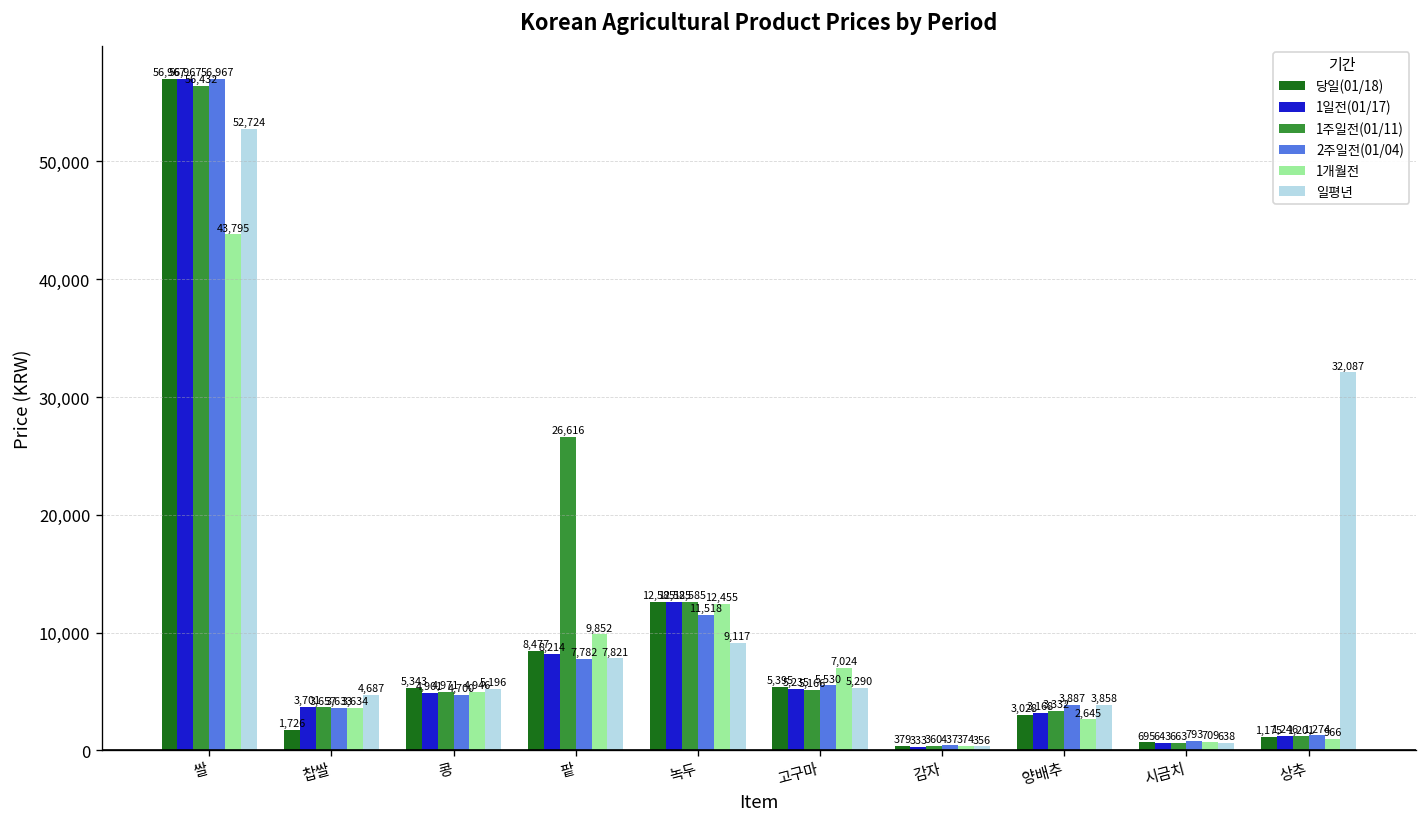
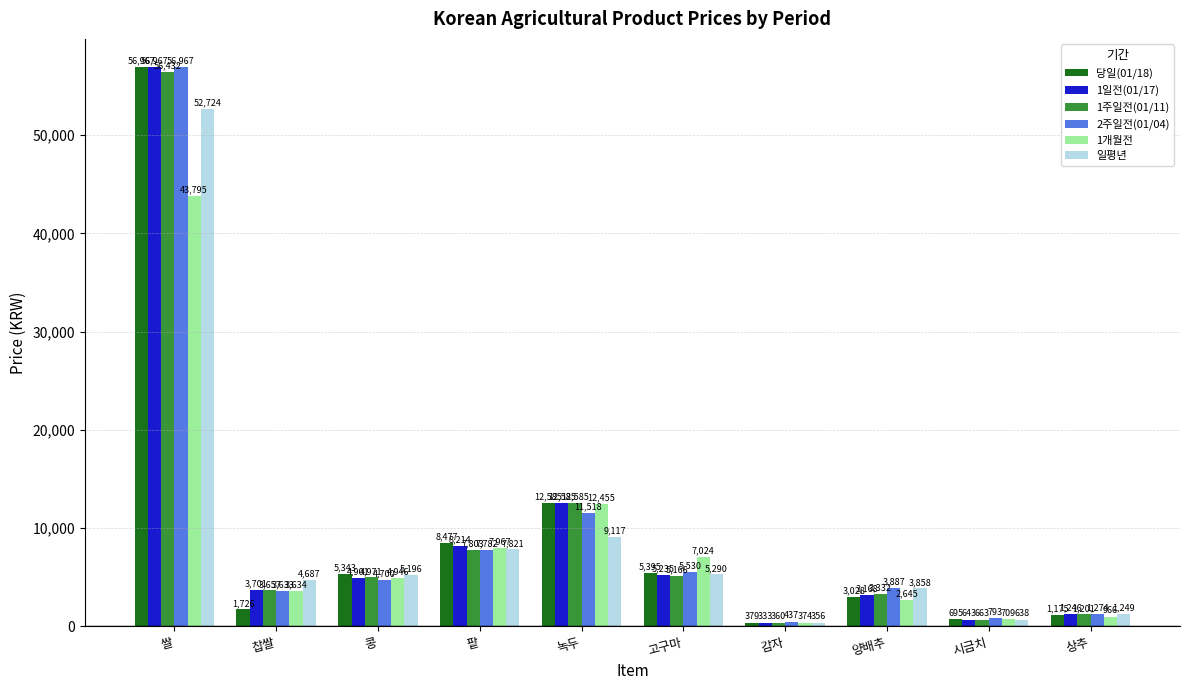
1주일전(01/11), 팥: 26,616 -> 7,803
1개월전, 팥: 9,852 -> 7,967
일평년, 상추: 32,087 -> 1,249
